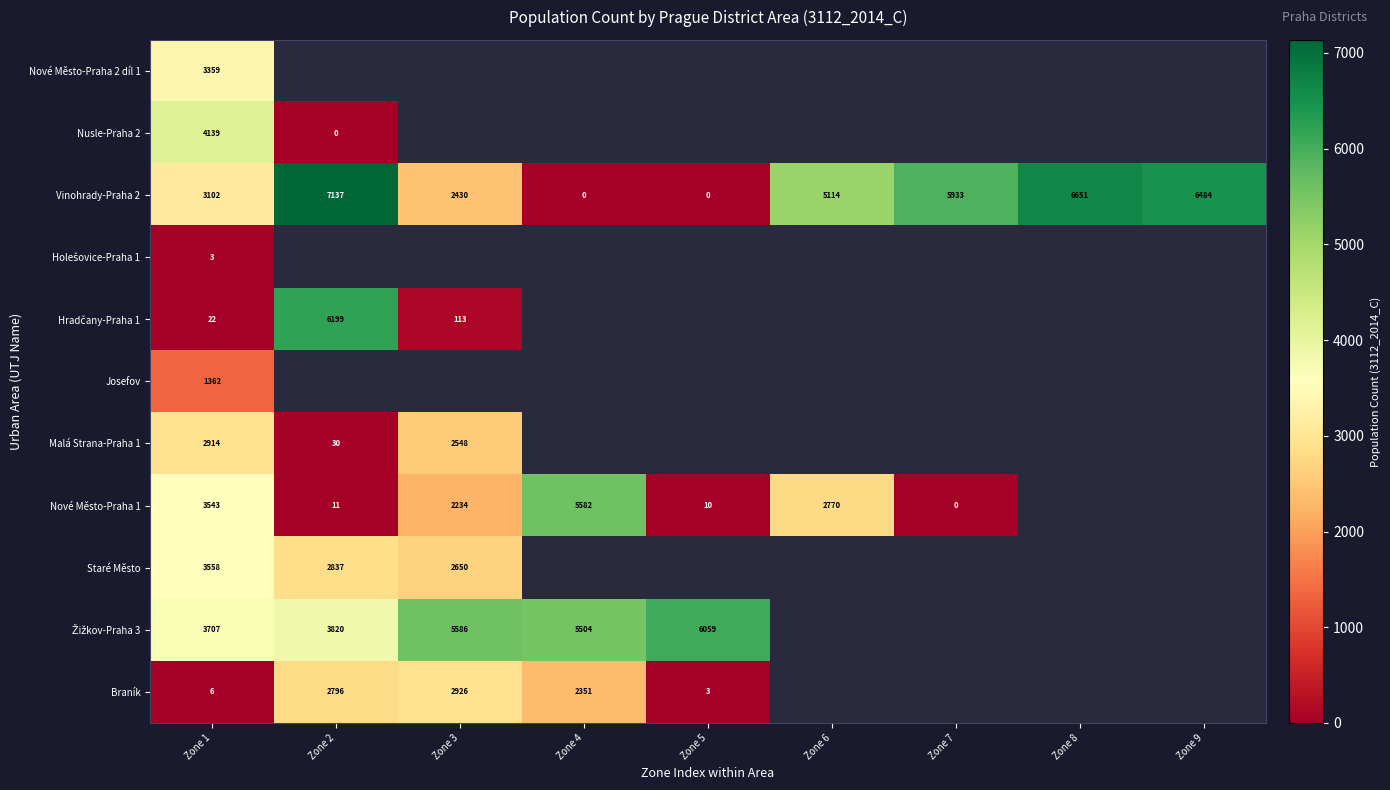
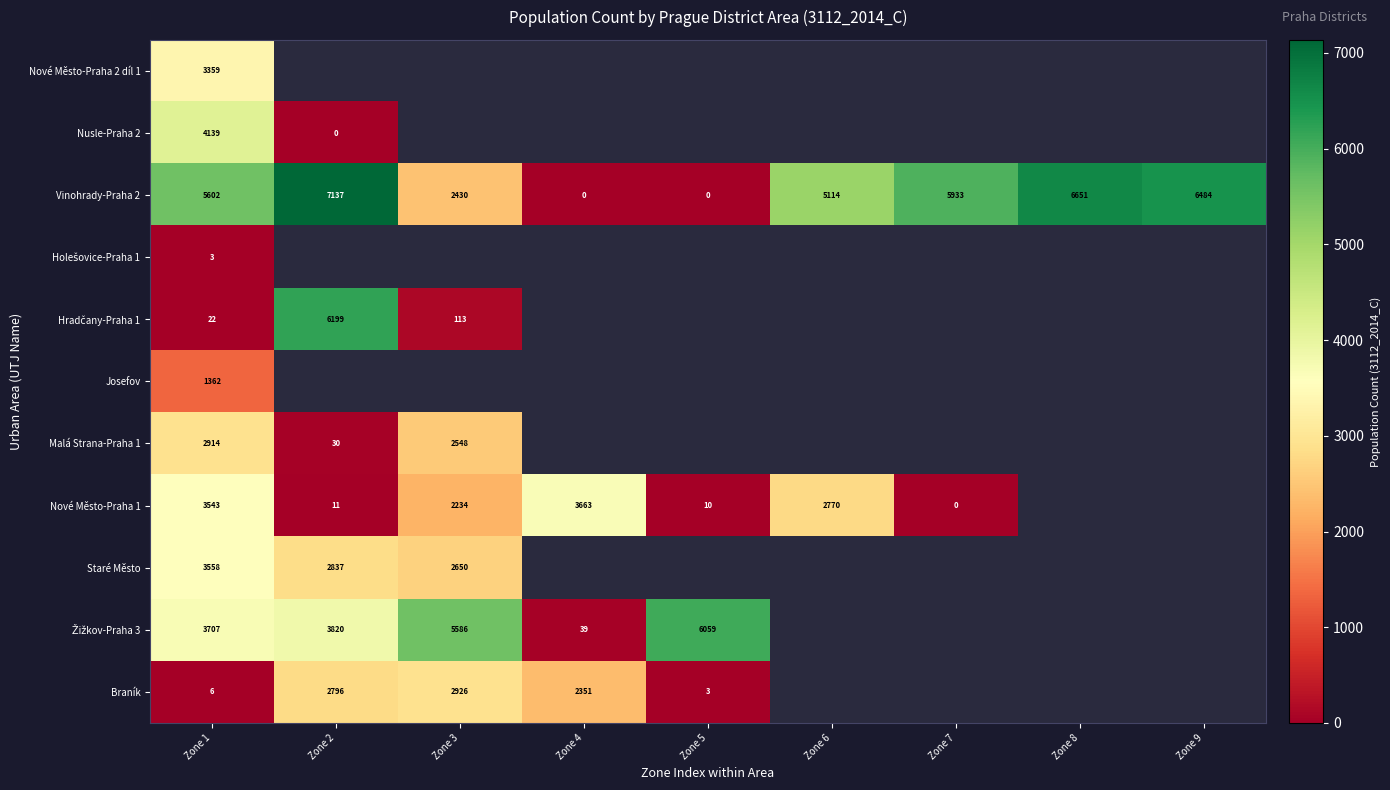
Vinohrady-Praha 2, Zone 1: 3102 -> 5602
Nové Město-Praha 1, Zone 4: 5582 -> 3663
Žižkov-Praha 3, Zone 4: 5504 -> 39
